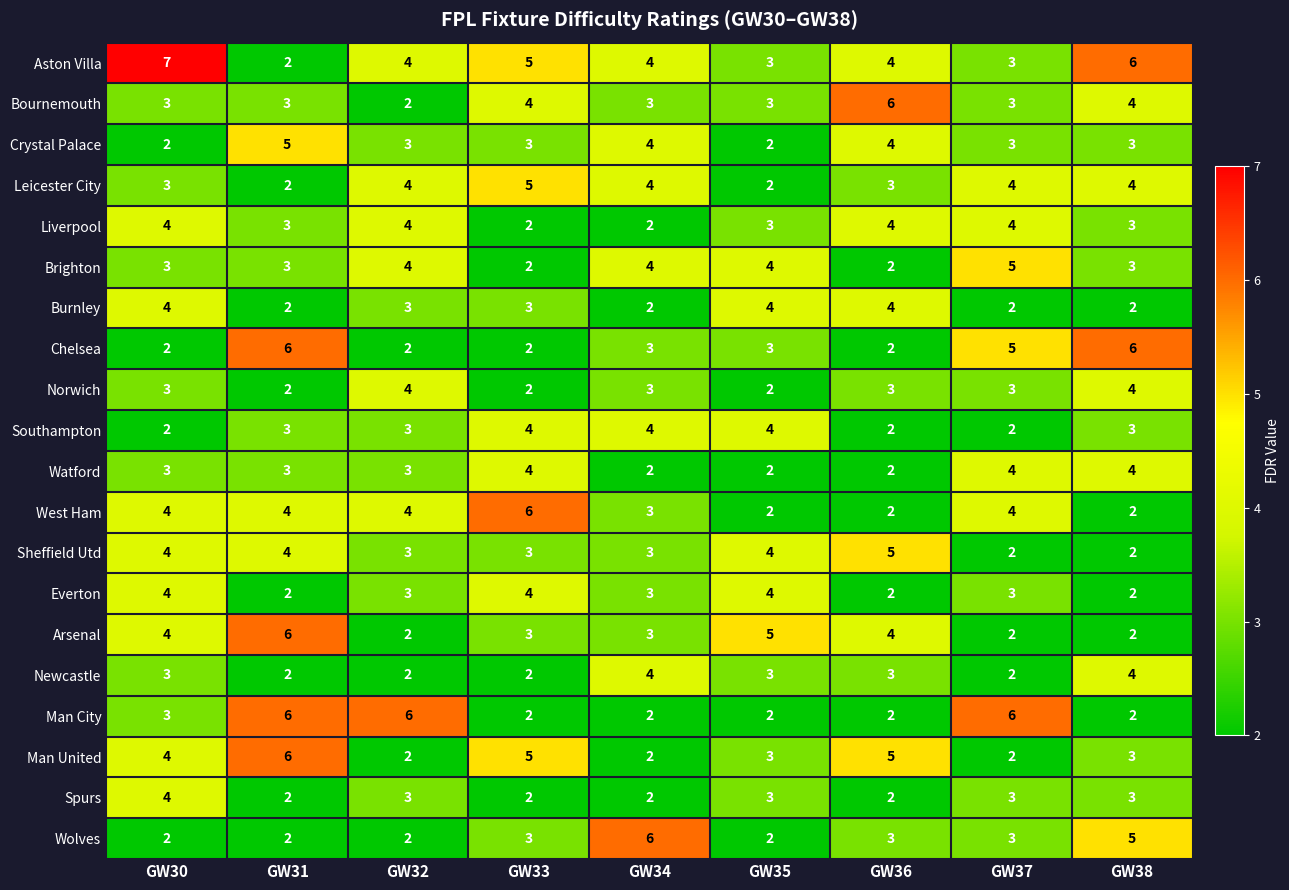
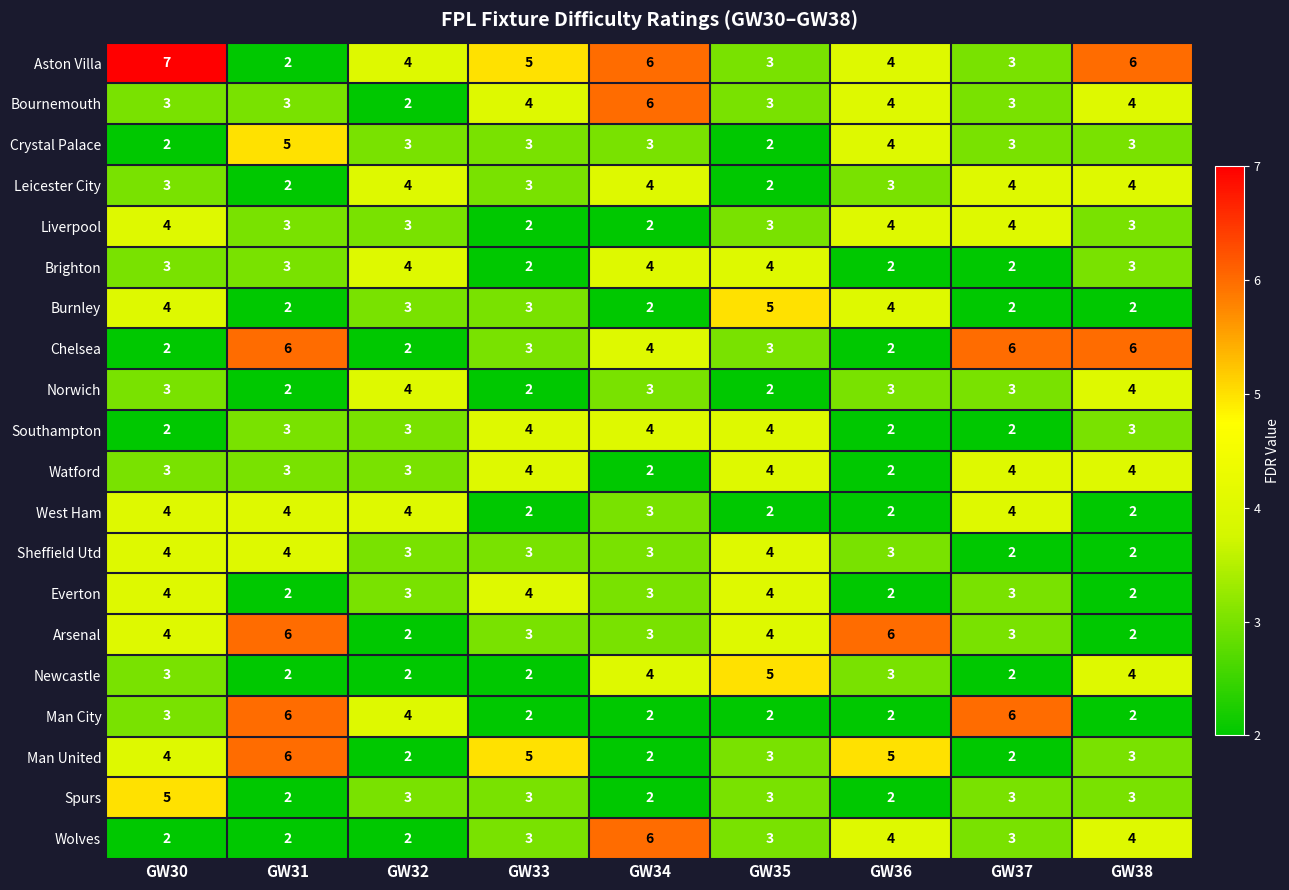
Aston Villa, GW34: 4 -> 6
Bournemouth, GW34: 3 -> 6
Bournemouth, GW36: 6 -> 4
Crystal Palace, GW34: 4 -> 3
Leicester City, GW33: 5 -> 3
Liverpool, GW32: 4 -> 3
Brighton, GW37: 5 -> 2
Burnley, GW35: 4 -> 5
Chelsea, GW33: 2 -> 3
Chelsea, GW34: 3 -> 4
Chelsea, GW37: 5 -> 6
Watford, GW35: 2 -> 4
West Ham, GW33: 6 -> 2
Sheffield Utd, GW36: 5 -> 3
Arsenal, GW35: 5 -> 4
Arsenal, GW36: 4 -> 6
Arsenal, GW37: 2 -> 3
Newcastle, GW35: 3 -> 5
Man City, GW32: 6 -> 4
Spurs, GW30: 4 -> 5
Spurs, GW33: 2 -> 3
Wolves, GW35: 2 -> 3
Wolves, GW36: 3 -> 4
Wolves, GW38: 5 -> 4
